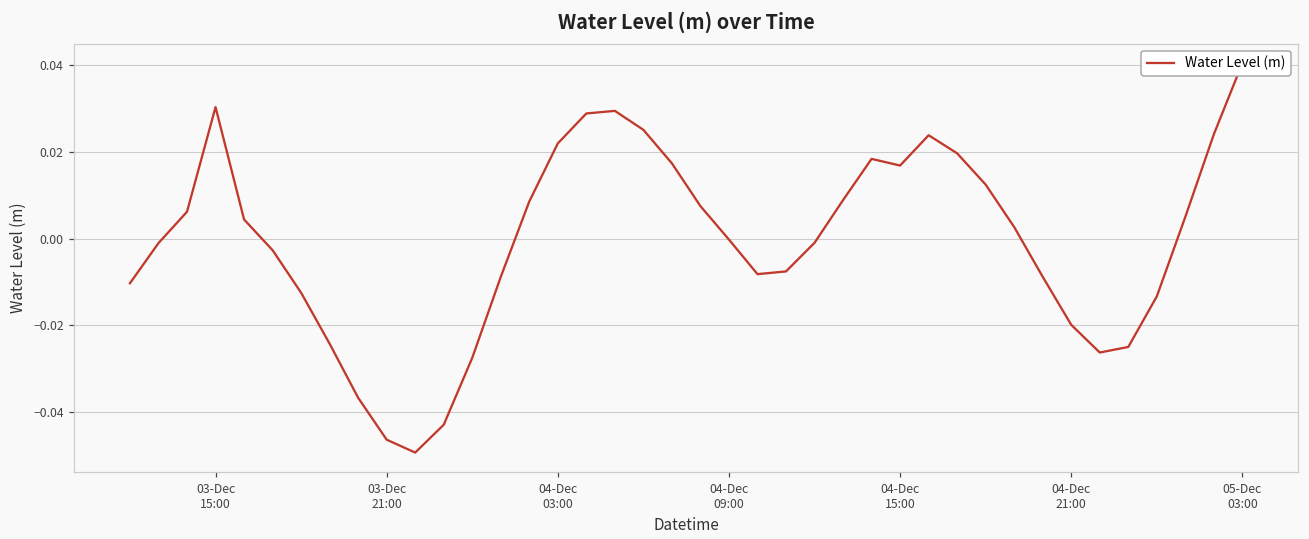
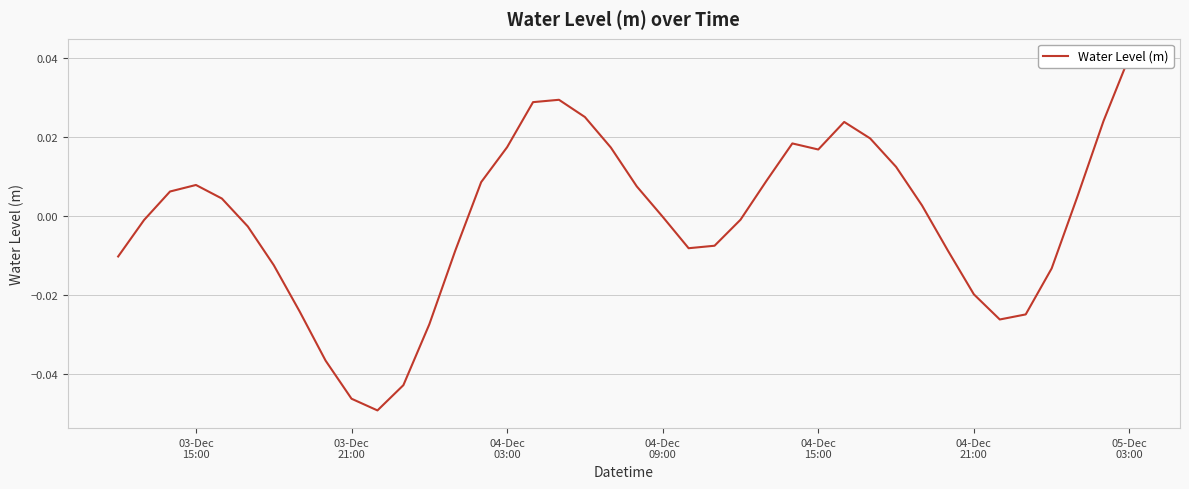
03-Dec 15:00: 0.030 -> 0.008
04-Dec 03:00: 0.022 -> 0.017
